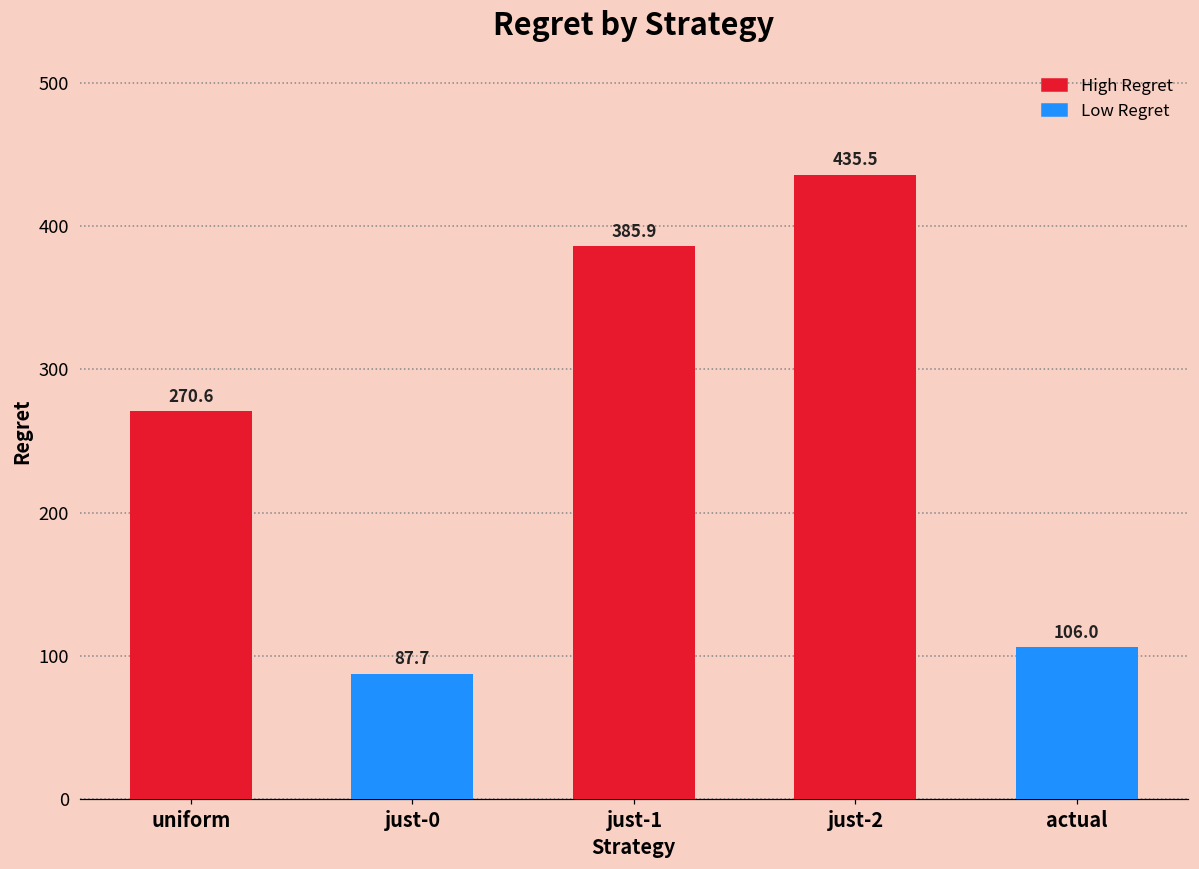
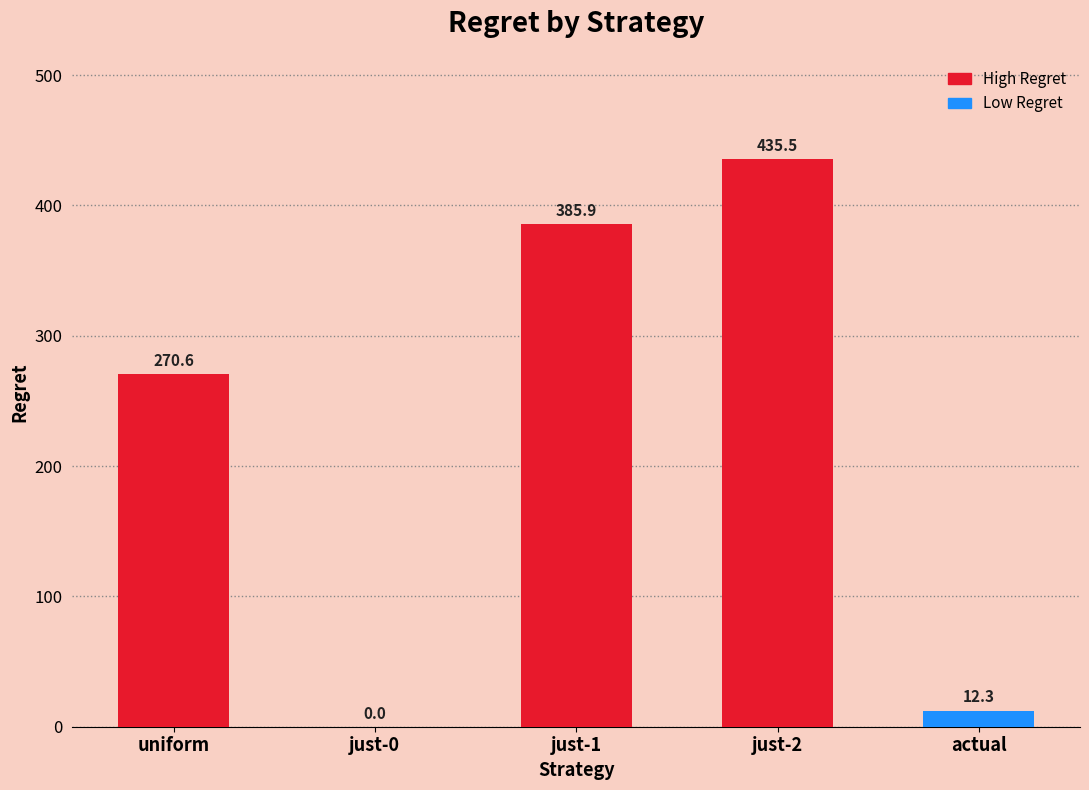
just-0: 87.7 -> 0.0
actual: 106.0 -> 12.3
